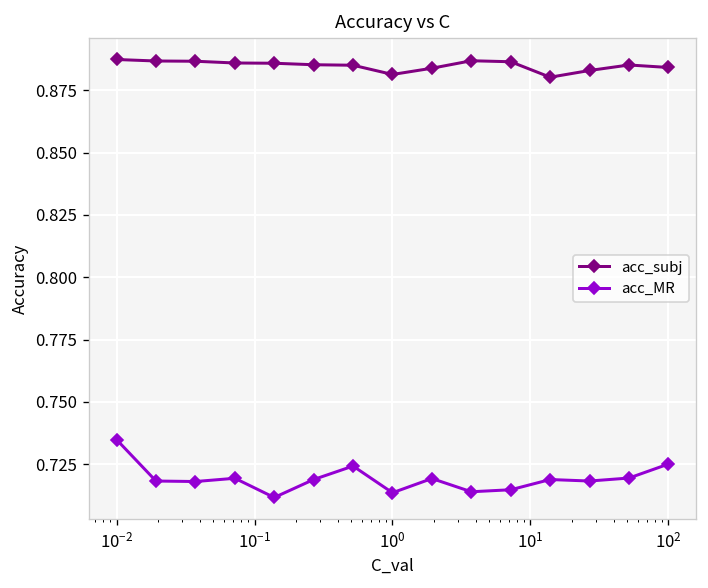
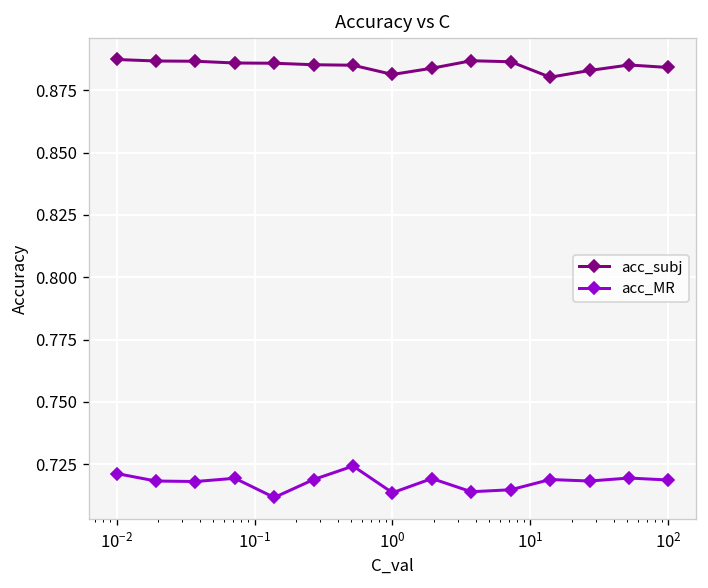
acc_MR, 10^-2: 0.735 -> 0.721
acc_MR, 10^2: 0.725 -> 0.719
